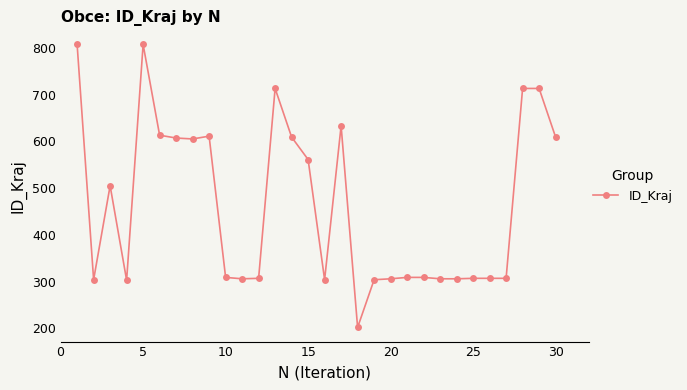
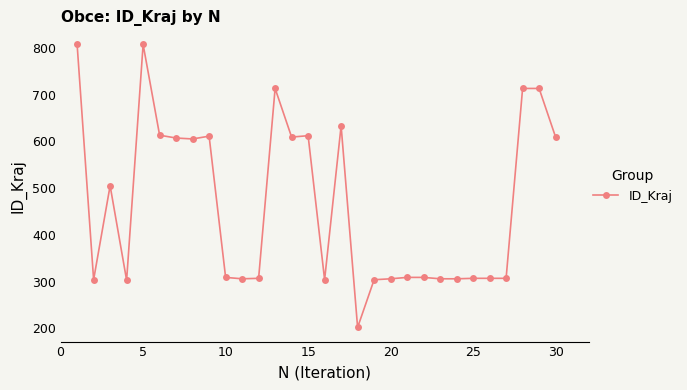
15: 560 -> 610
